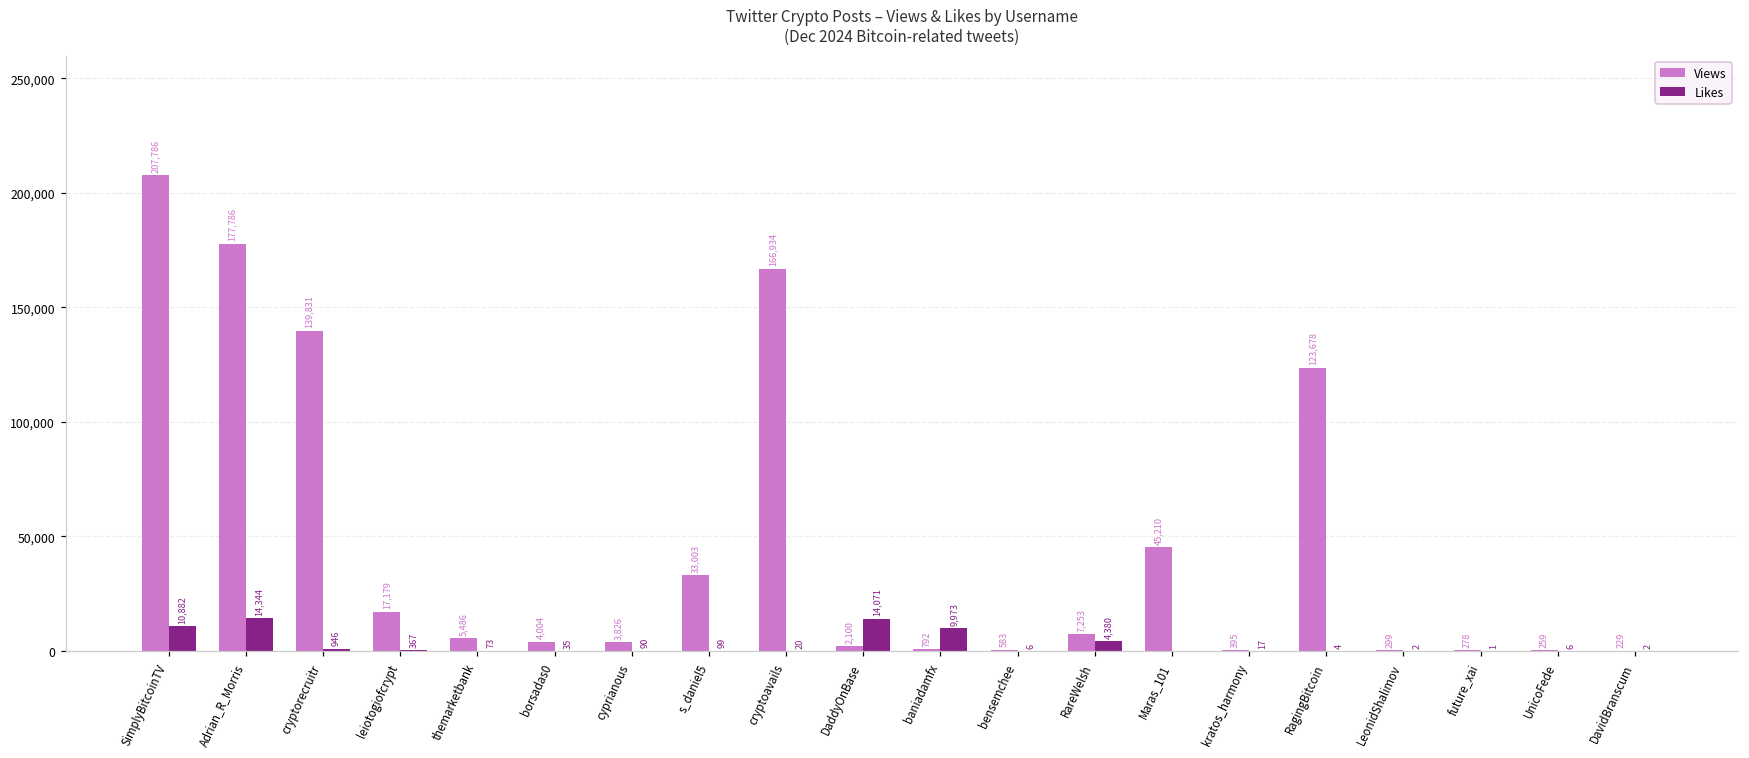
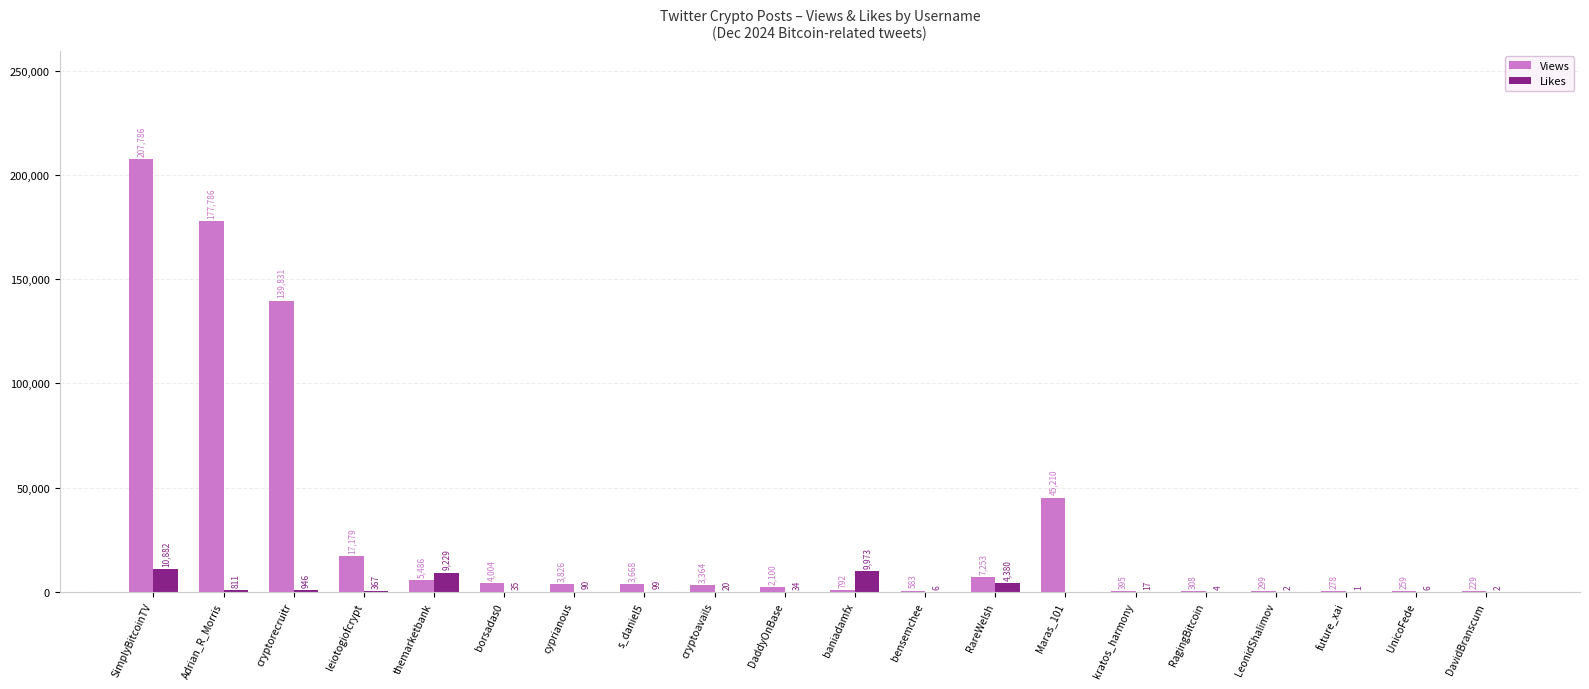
Likes, Adrian_R_Morris: 14,344 -> 811
Likes, themarketbank: 73 -> 9,229
Views, s_daniel5: 33,003 -> 3,668
Views, cryptoavails: 166,934 -> 3,364
Likes, DaddyOnBase: 14,071 -> 34
Views, RagingBitcoin: 123,678 -> 308
